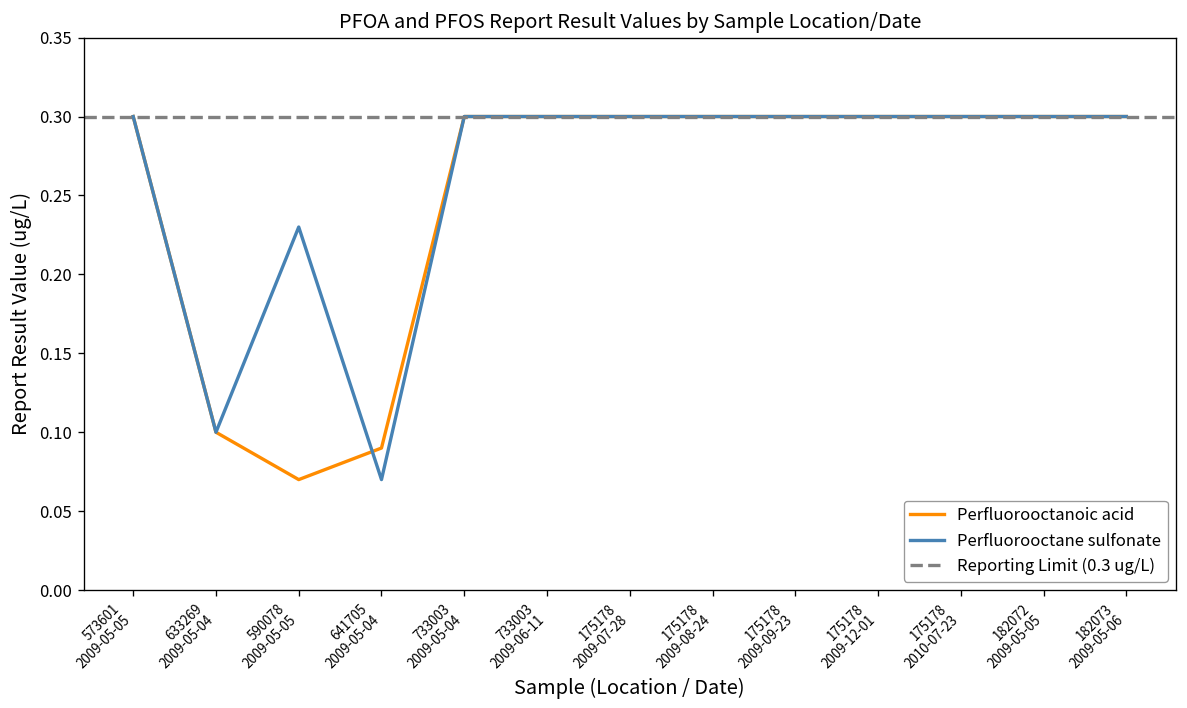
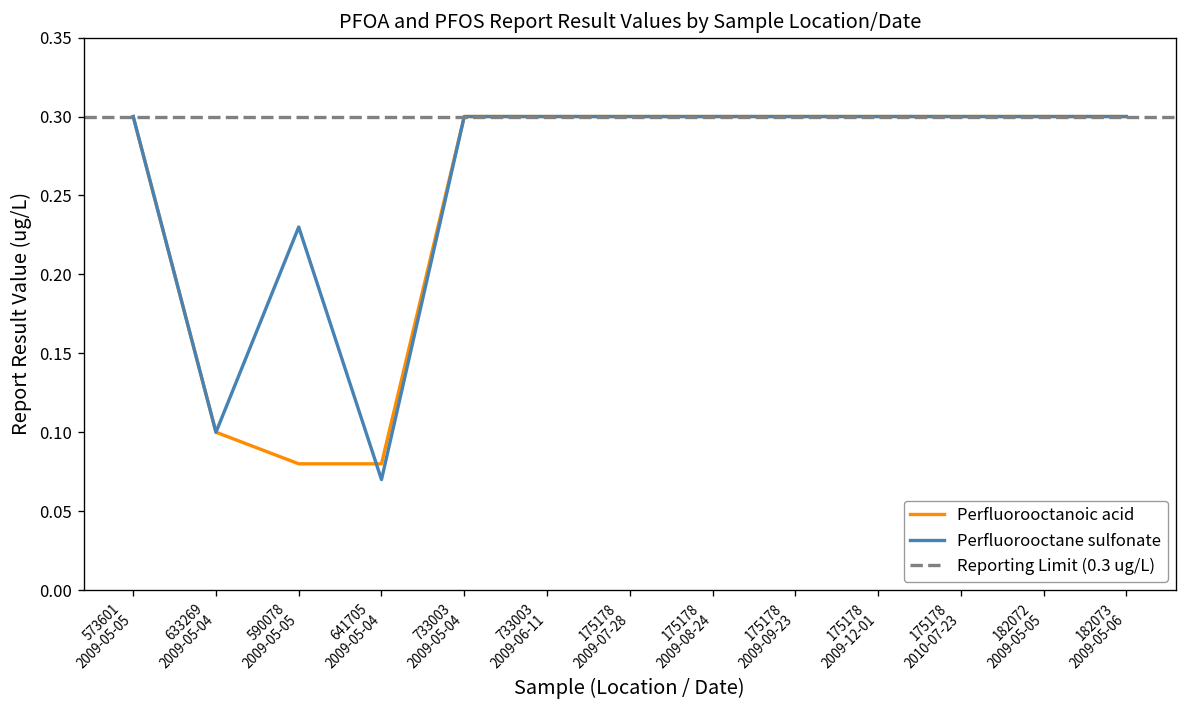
Perfluorooctanoic acid, 590078 2009-05-05: 0.07 -> 0.08
Perfluorooctanoic acid, 641705 2009-05-04: 0.09 -> 0.08
